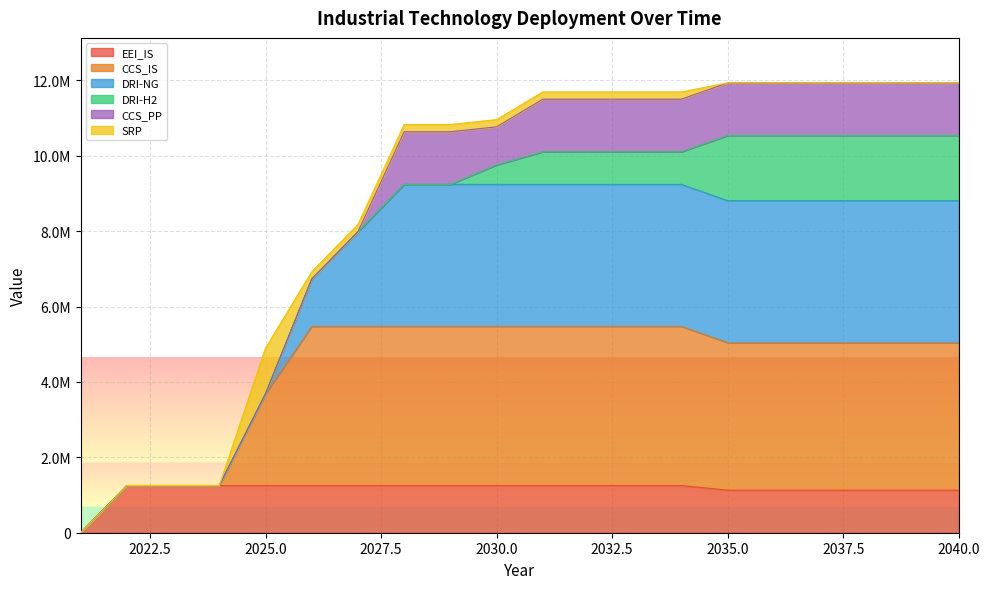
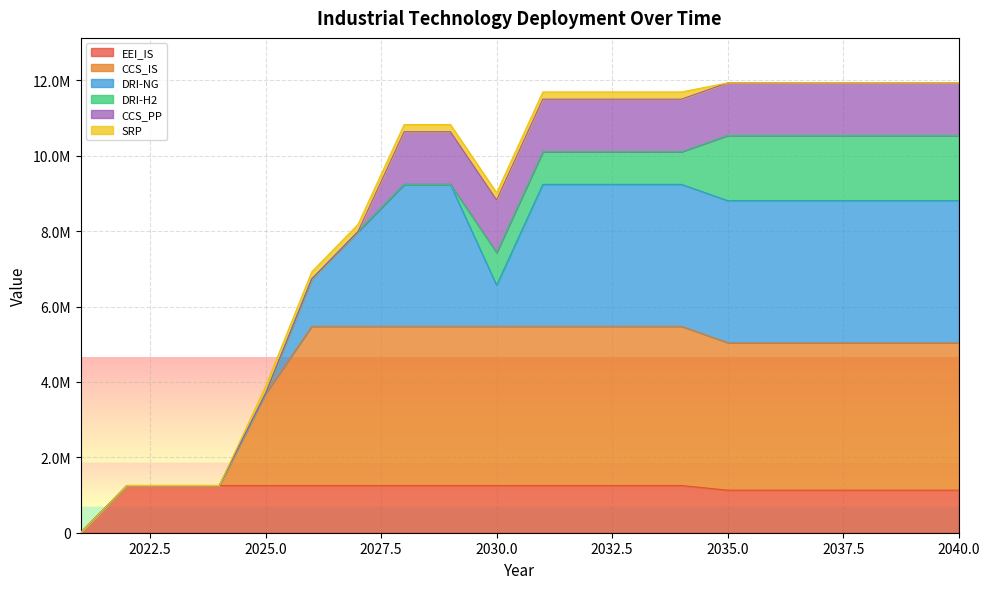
SRP, 2025.0: 1200000 -> 200000
DRI-NG, 2030.0: 3800000 -> 1100000
DRI-H2, 2030.0: 500000 -> 900000
CCS_PP, 2030.0: 1000000 -> 1400000
